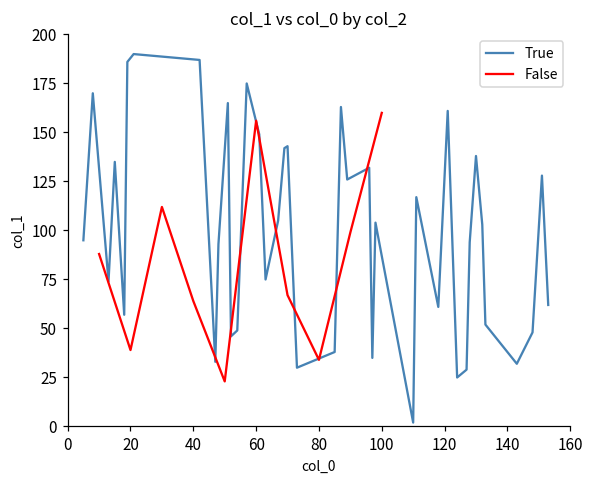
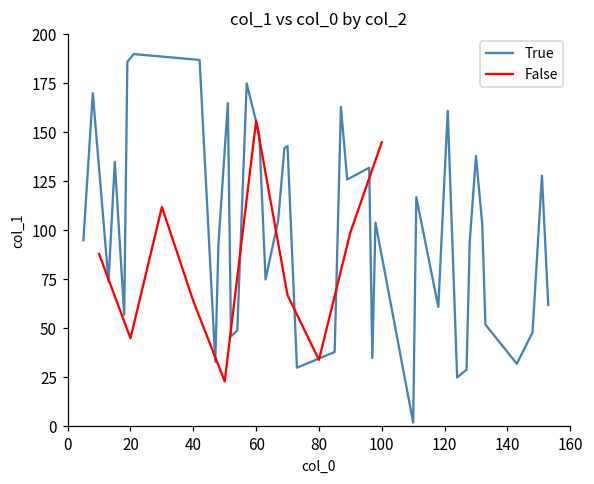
False, 20: 39 -> 45
False, 100: 160 -> 145
